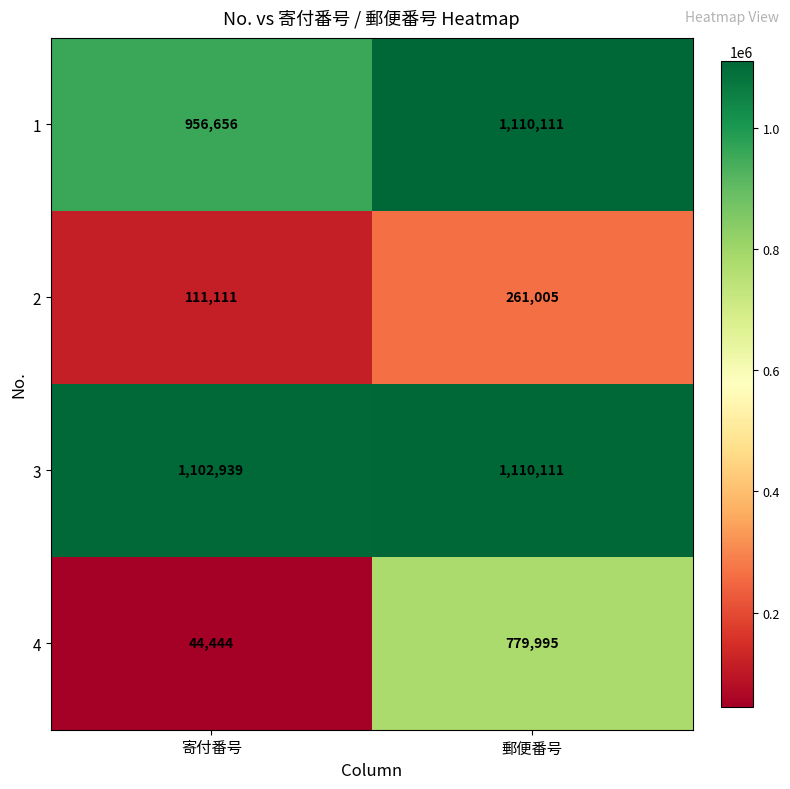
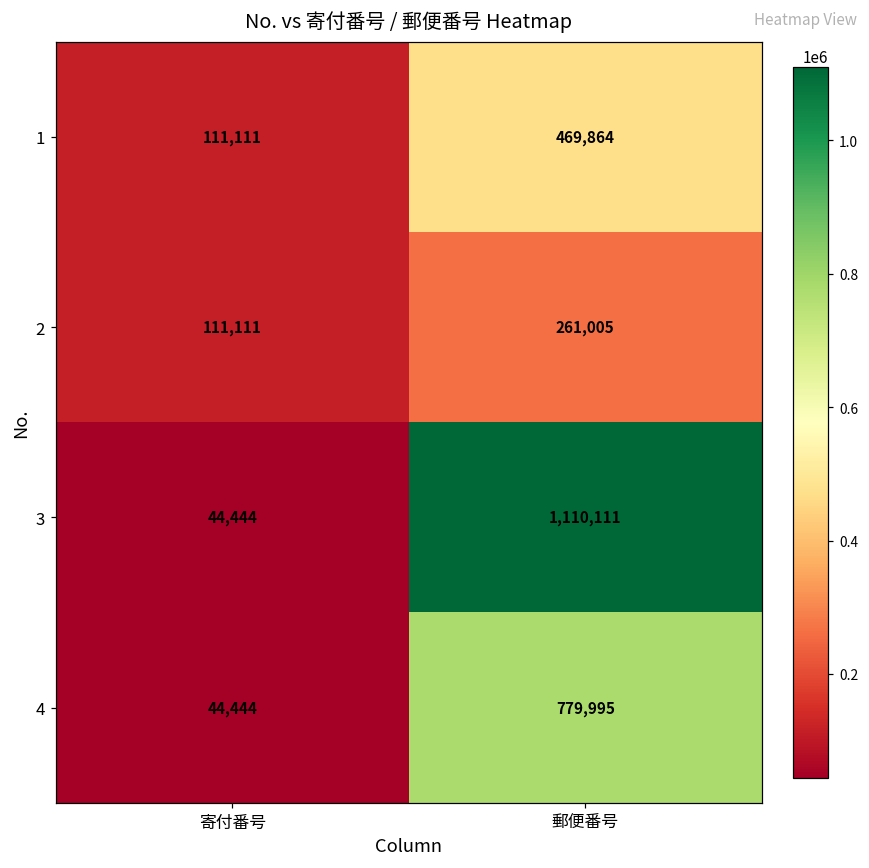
1, 寄付番号: 956,656 -> 111,111
1, 郵便番号: 1,110,111 -> 469,864
3, 寄付番号: 1,102,939 -> 44,444
